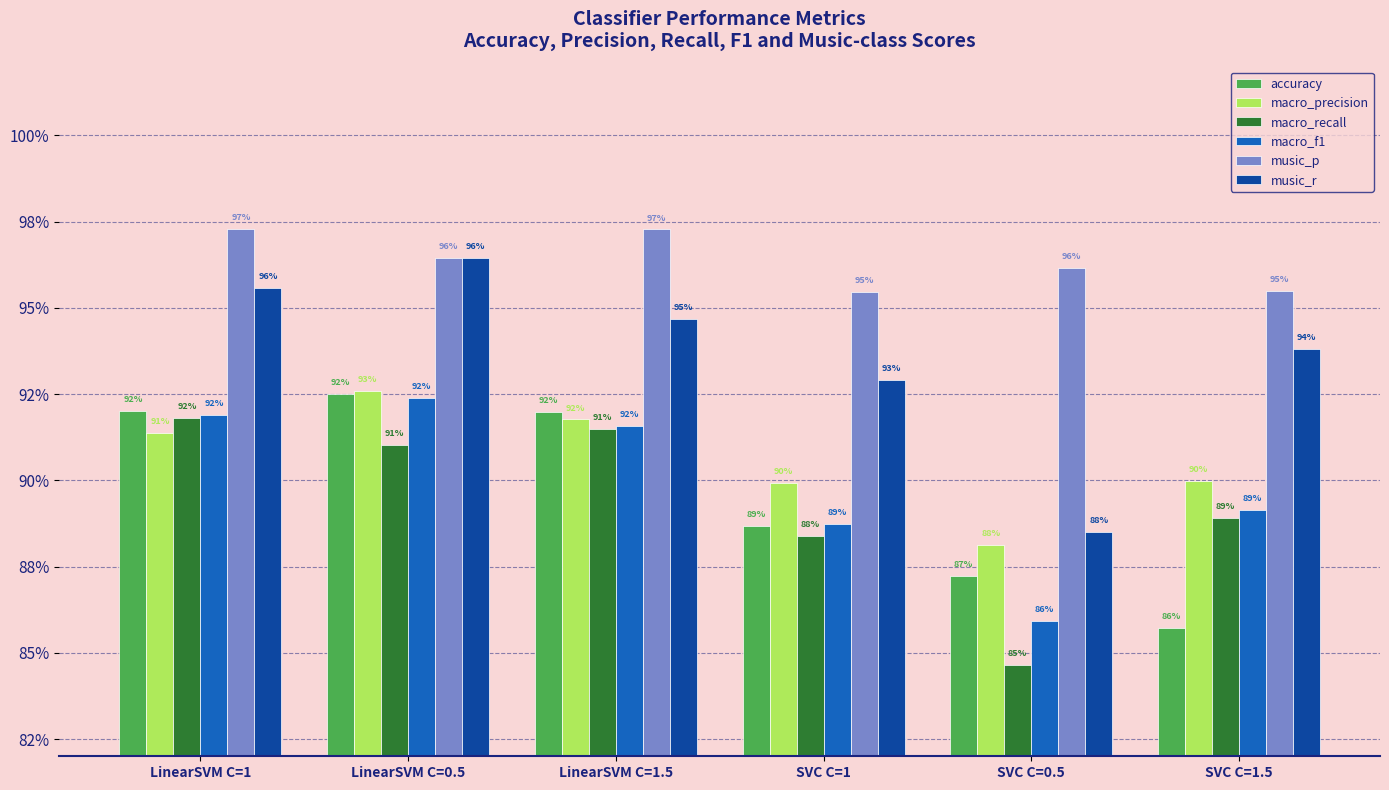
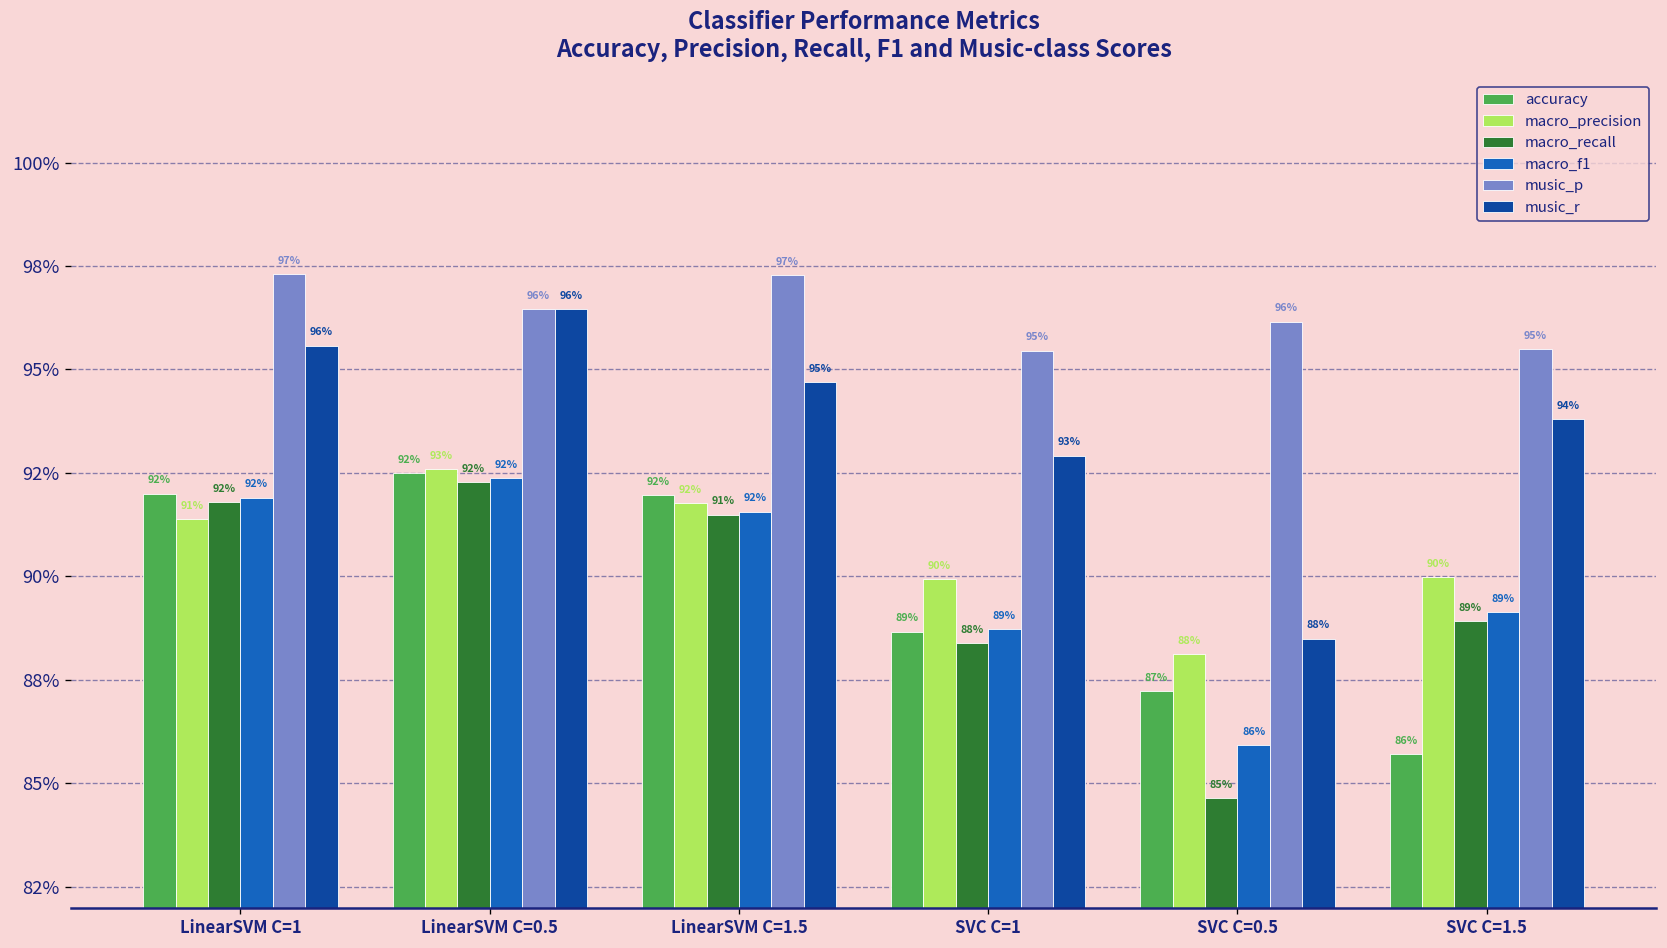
macro_recall, LinearSVM C=0.5: 91% -> 92%
